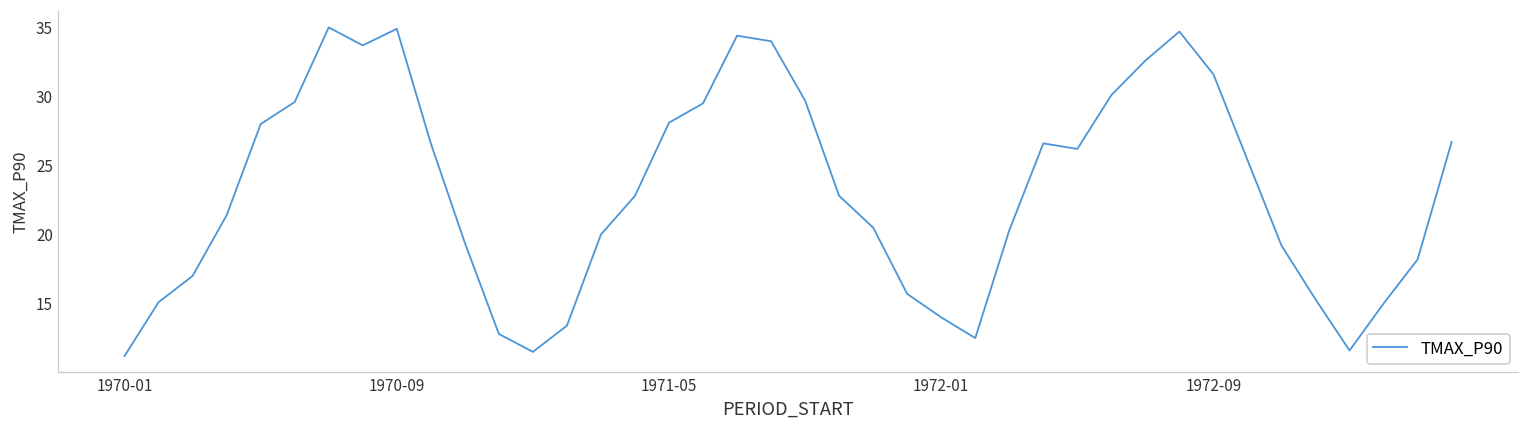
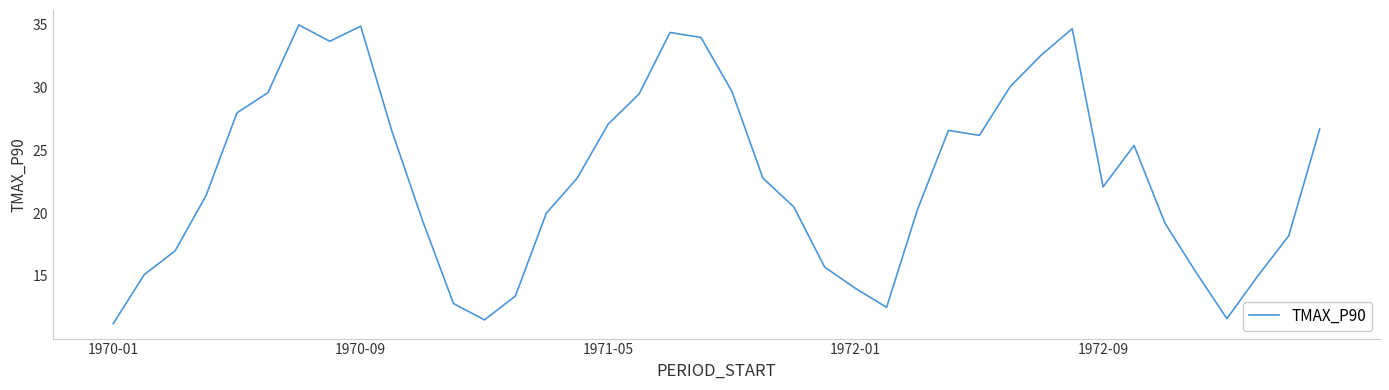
1971-05: 28.1 -> 27.1
1972-09: 31.6 -> 22.1
